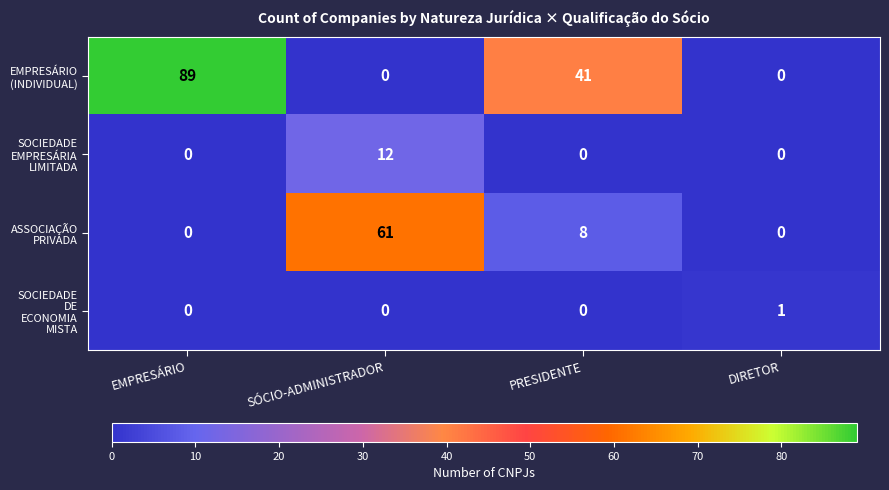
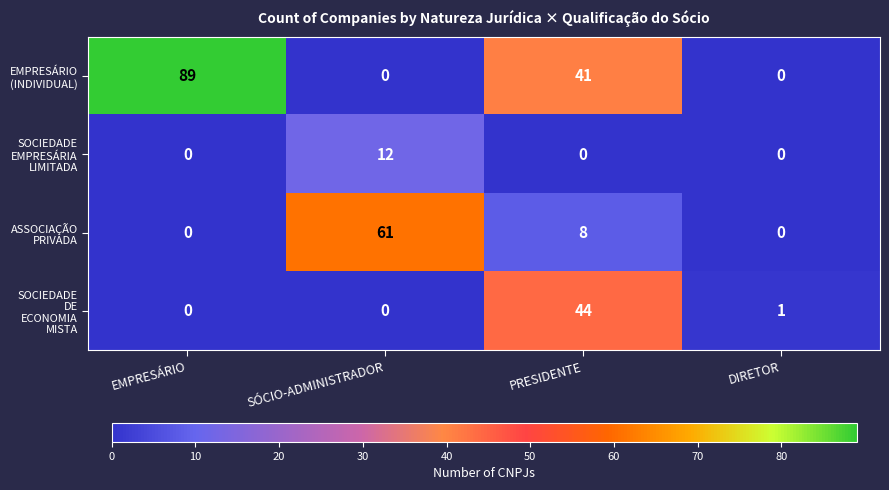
SOCIEDADE DE ECONOMIA MISTA, PRESIDENTE: 0 -> 44
